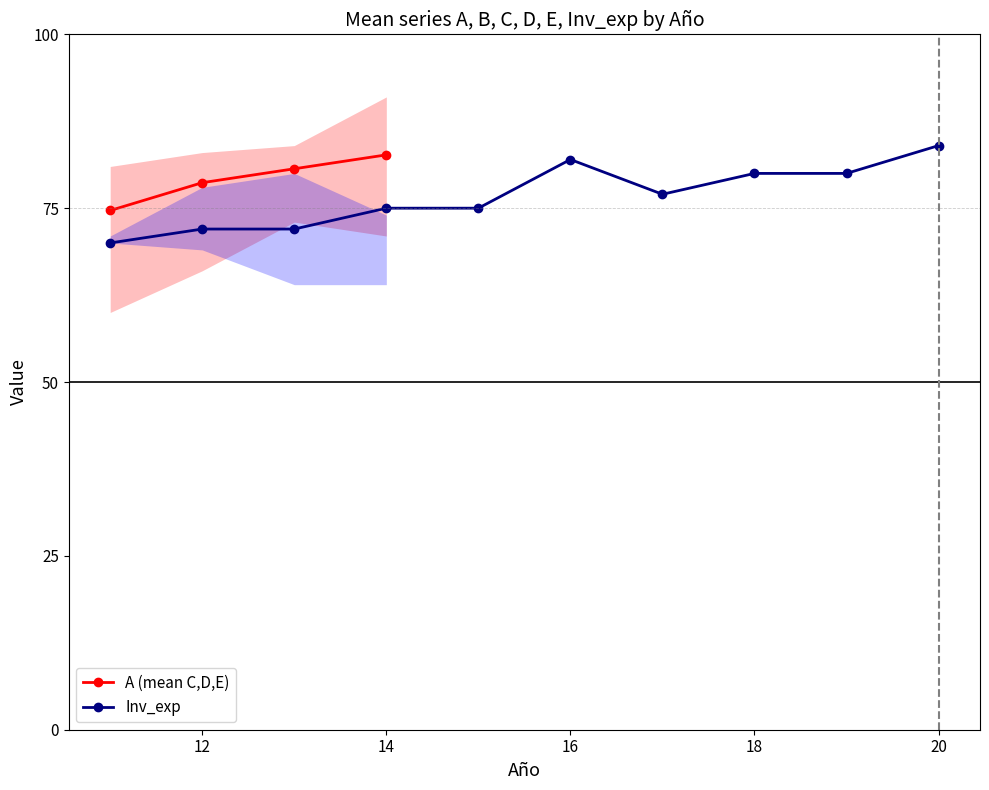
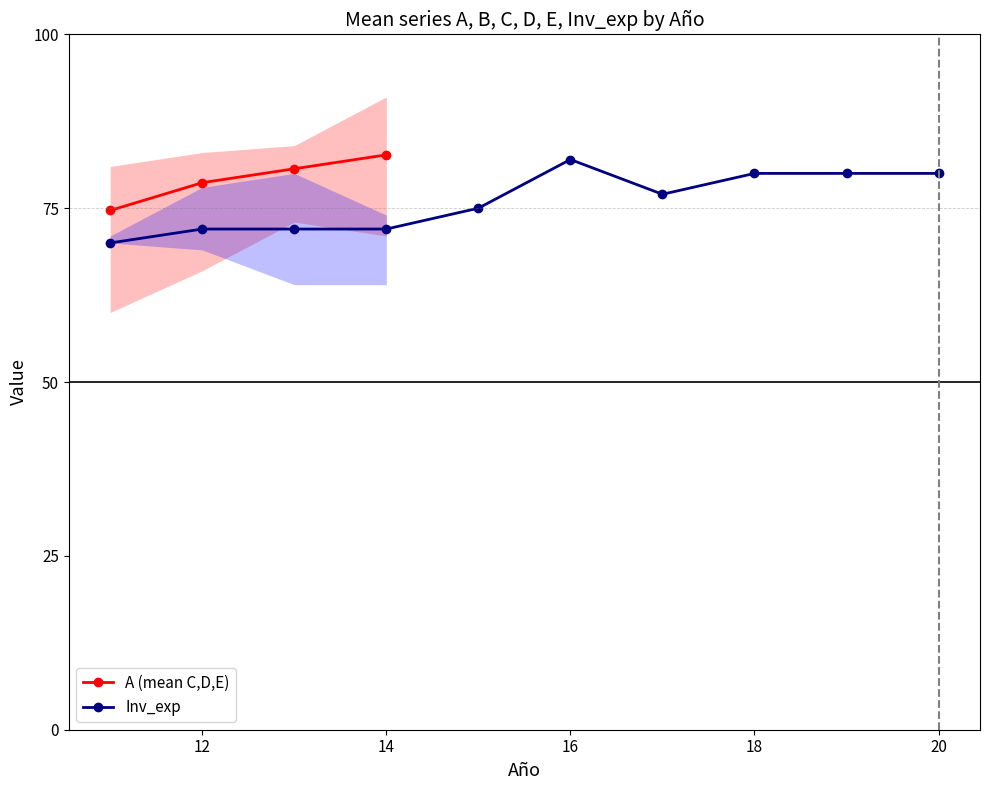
Inv_exp, 14: 75 -> 72
Inv_exp, 20: 84 -> 80
